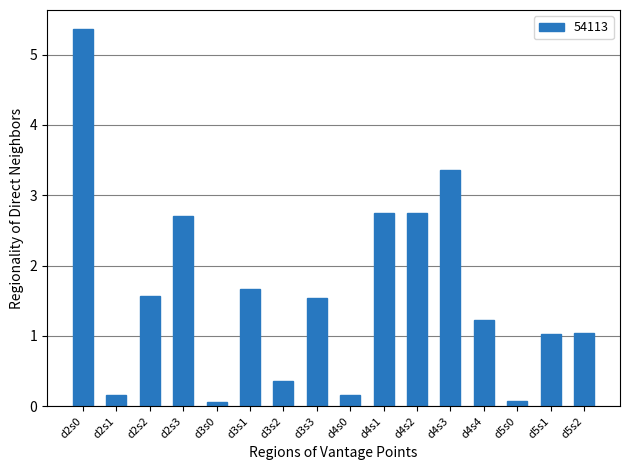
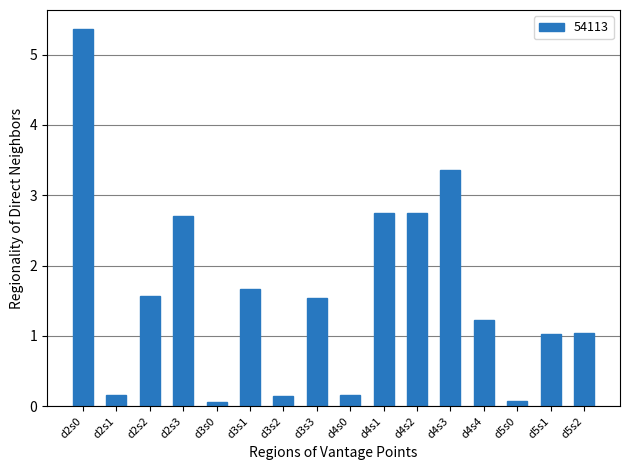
d3s2: 0.4 -> 0.1
